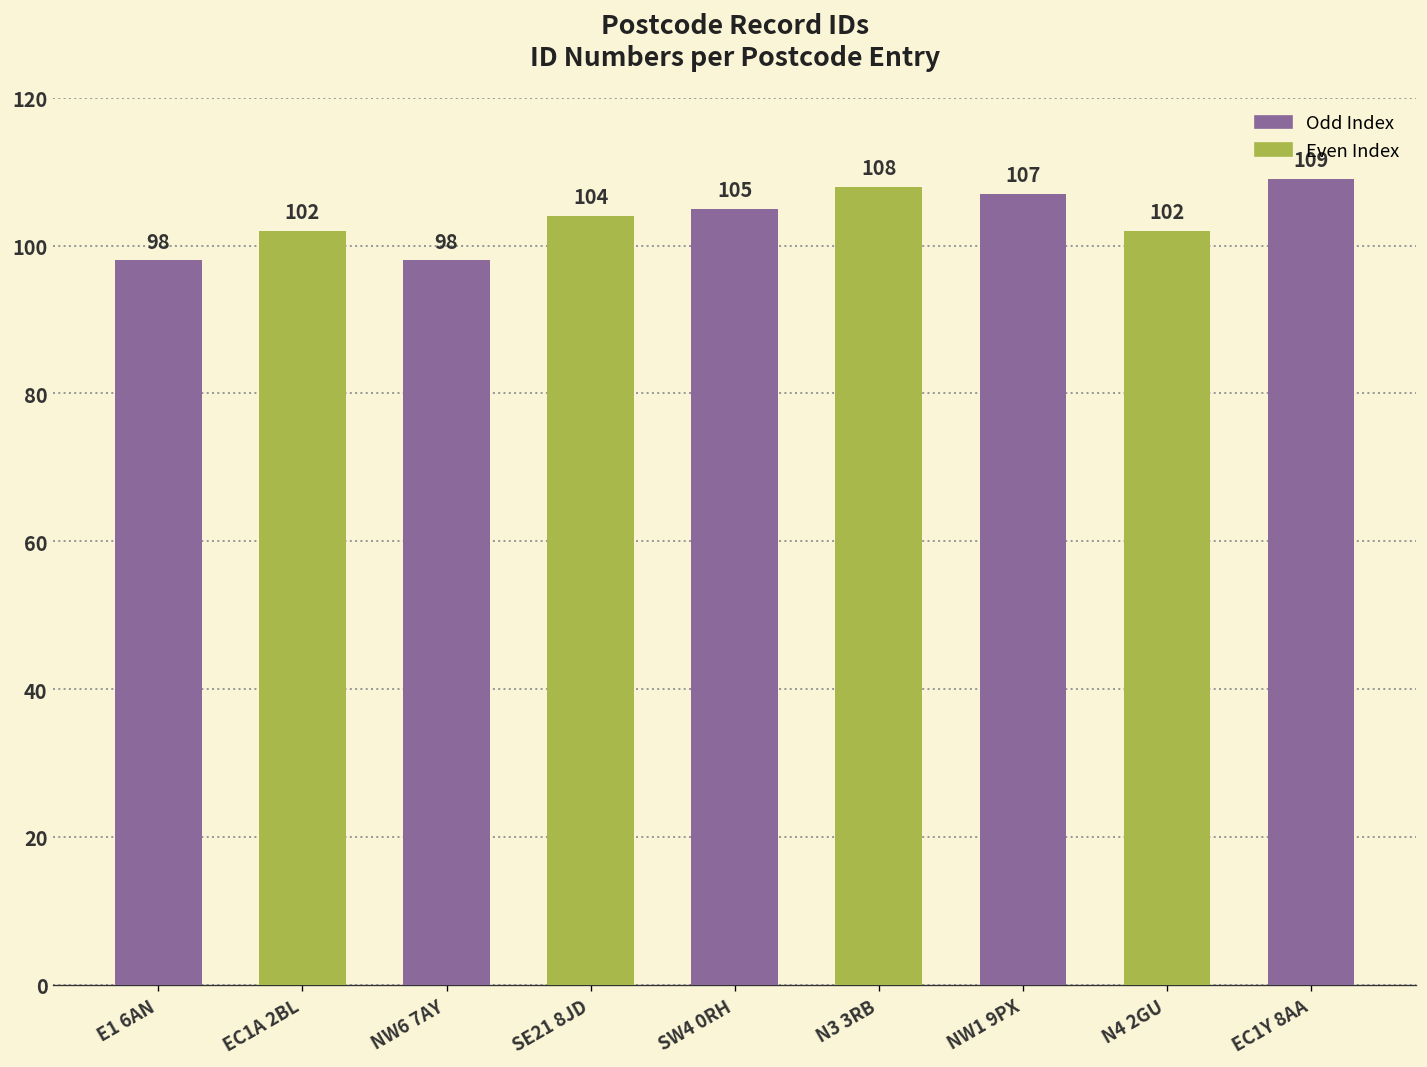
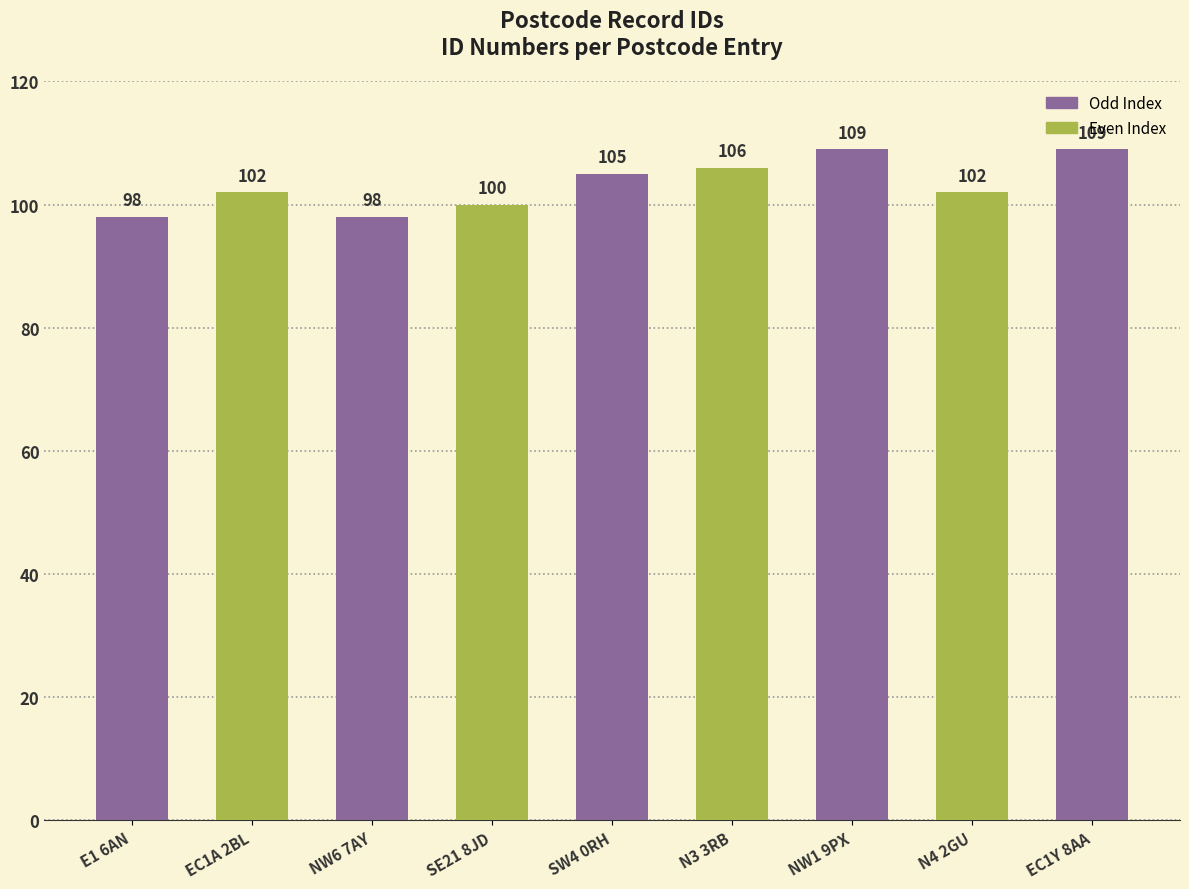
SE21 8JD: 104 -> 100
N3 3RB: 108 -> 106
NW1 9PX: 107 -> 109
